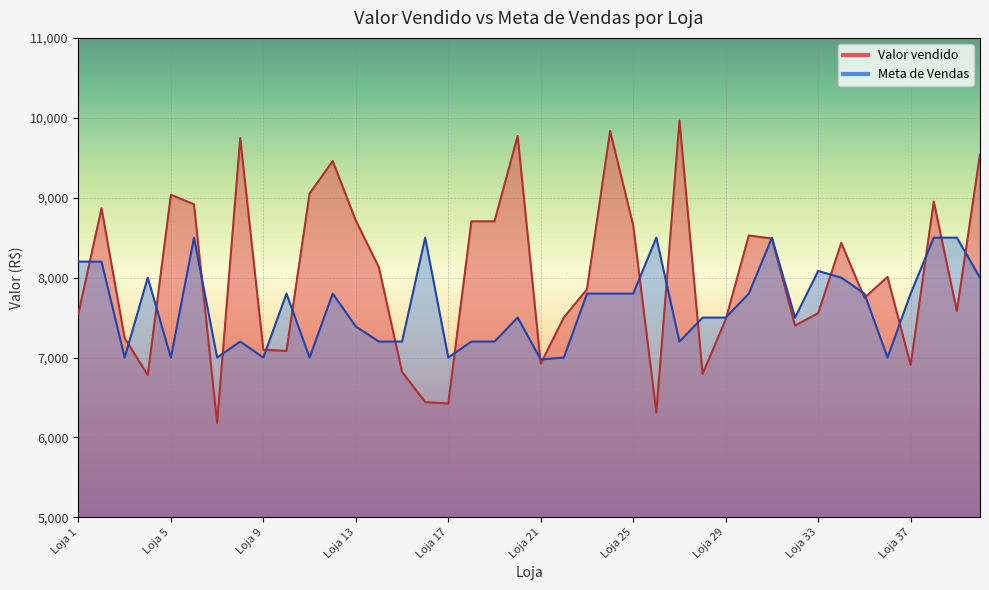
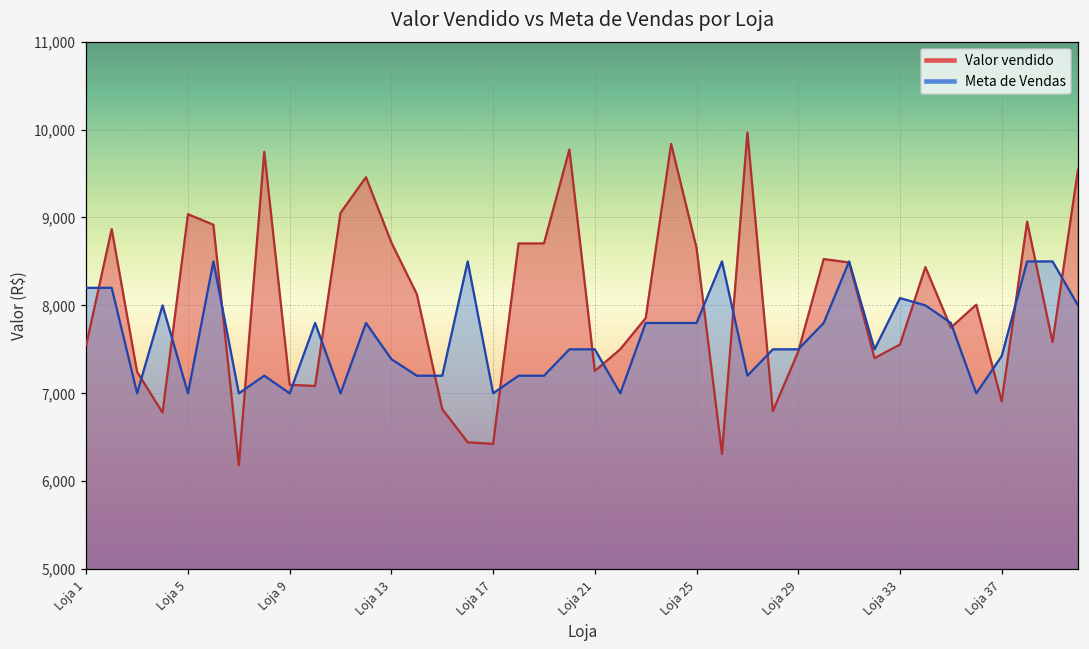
Valor vendido, Loja 21: 6,900 -> 7,300
Meta de Vendas, Loja 21: 7,000 -> 7,500
Meta de Vendas, Loja 37: 7,800 -> 7,400
